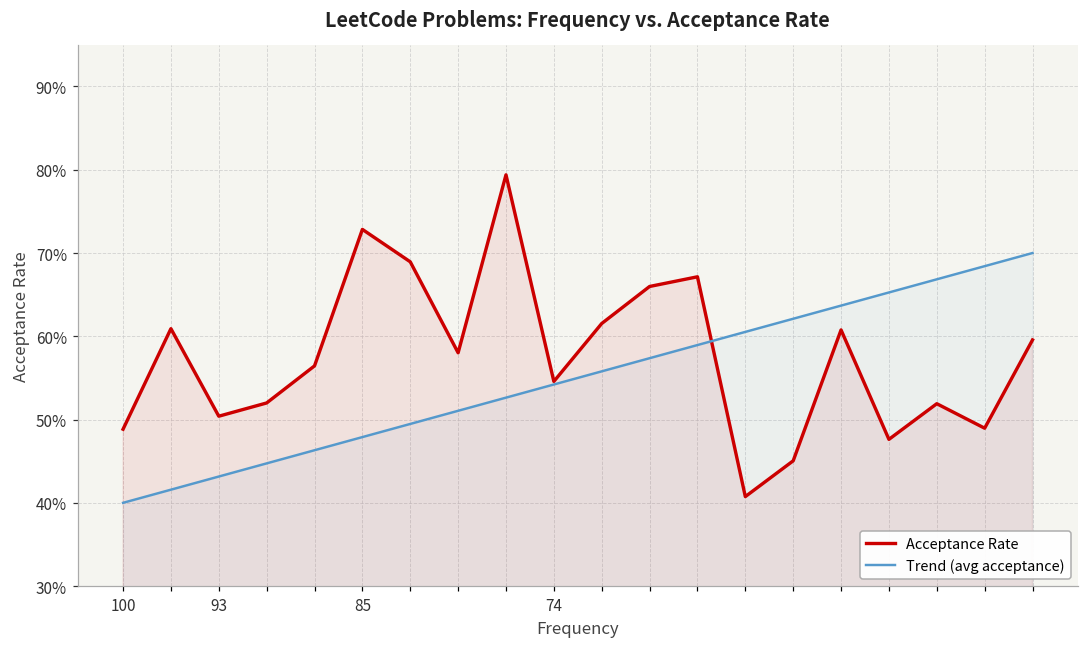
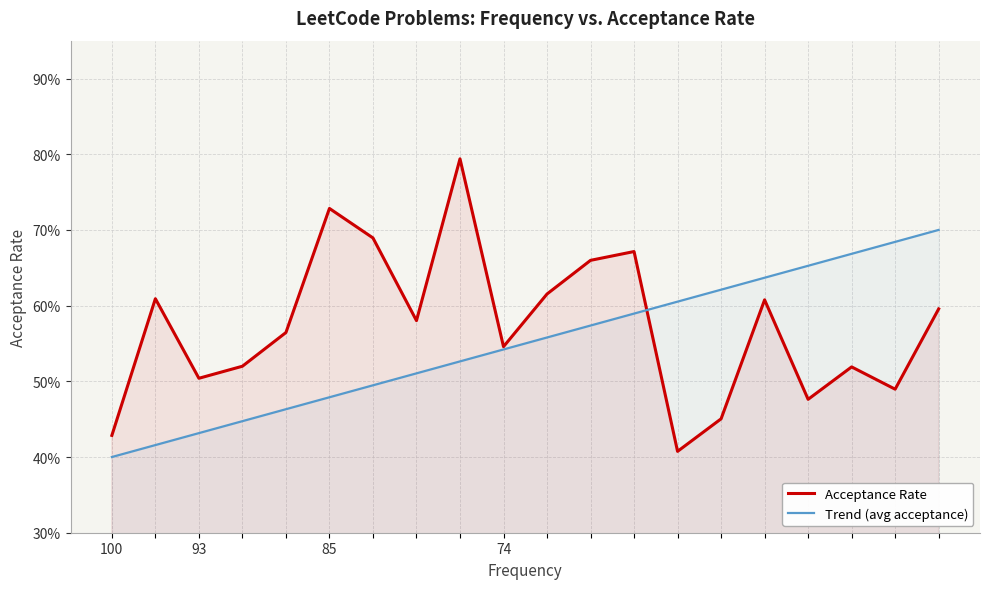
Acceptance Rate, 100: 49% -> 43%
